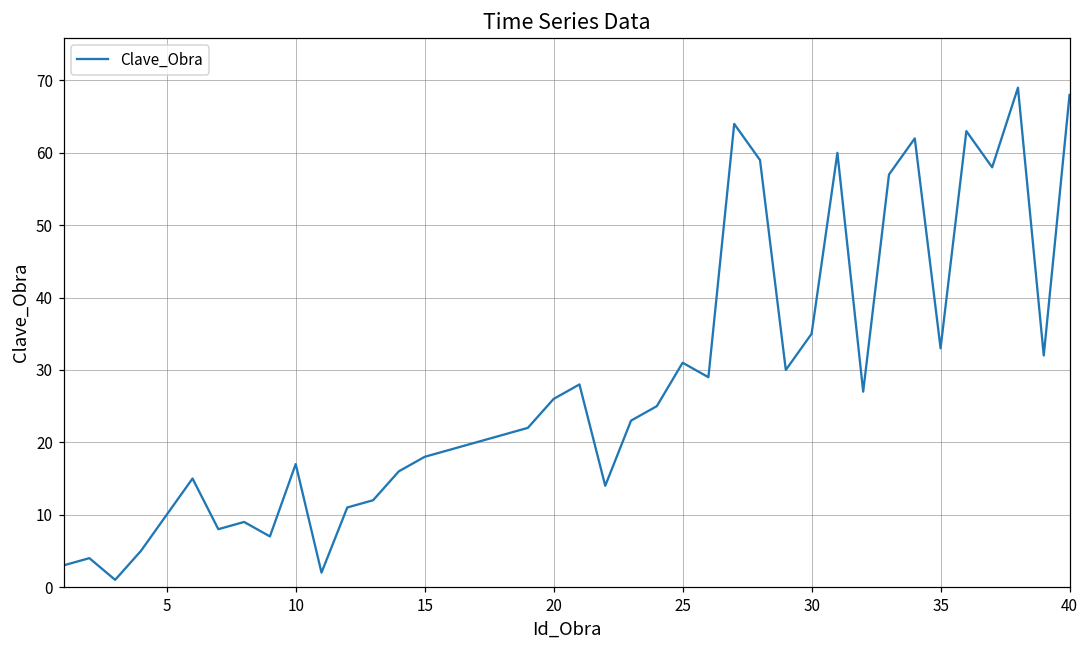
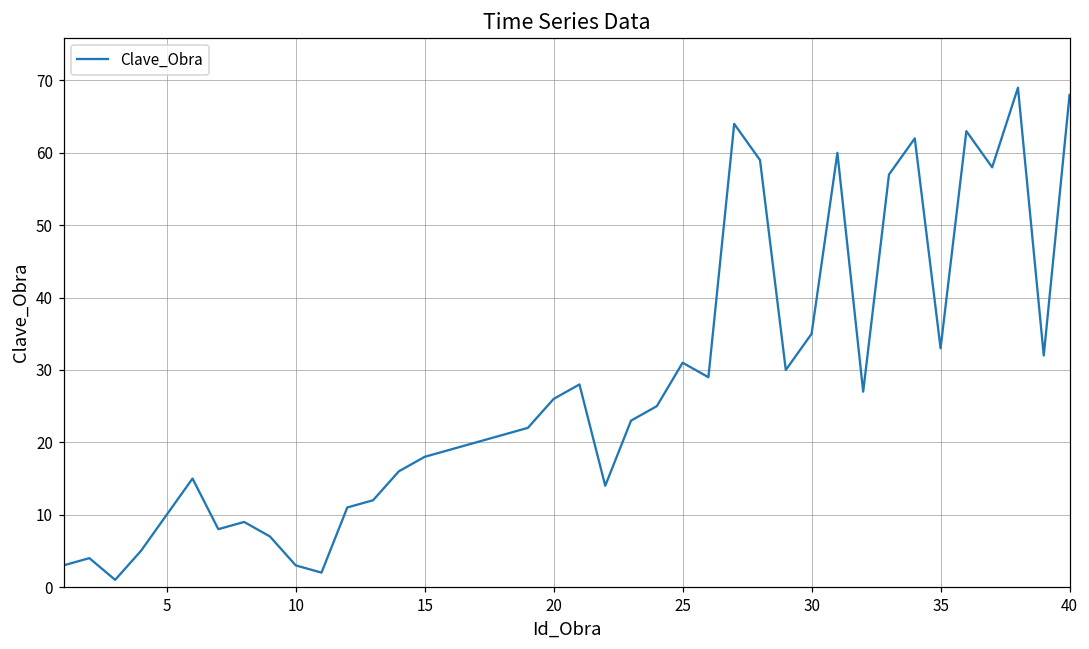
10: 17 -> 3
